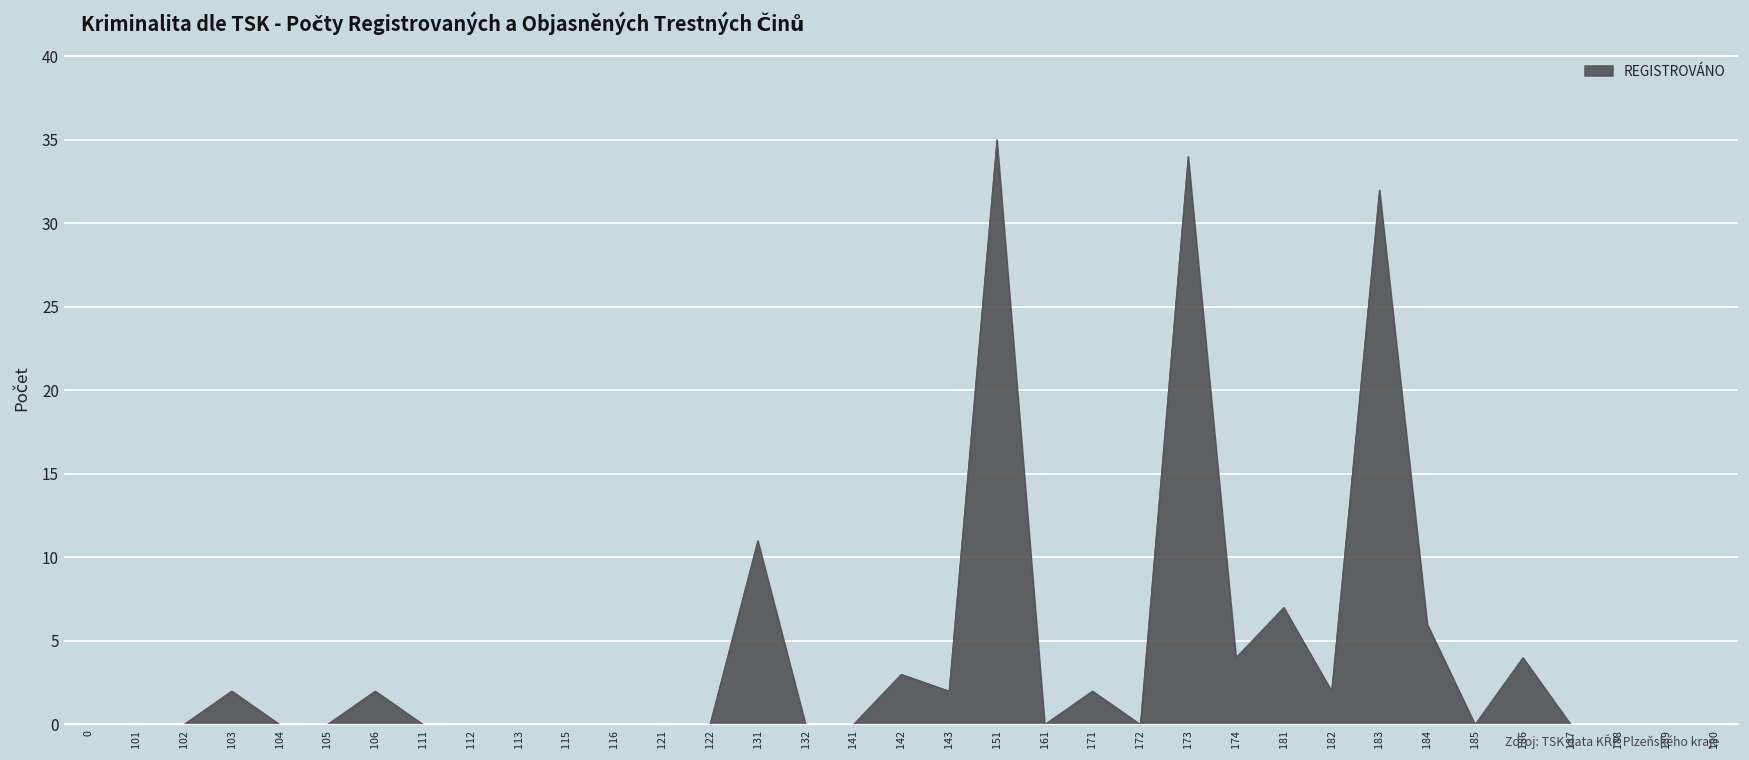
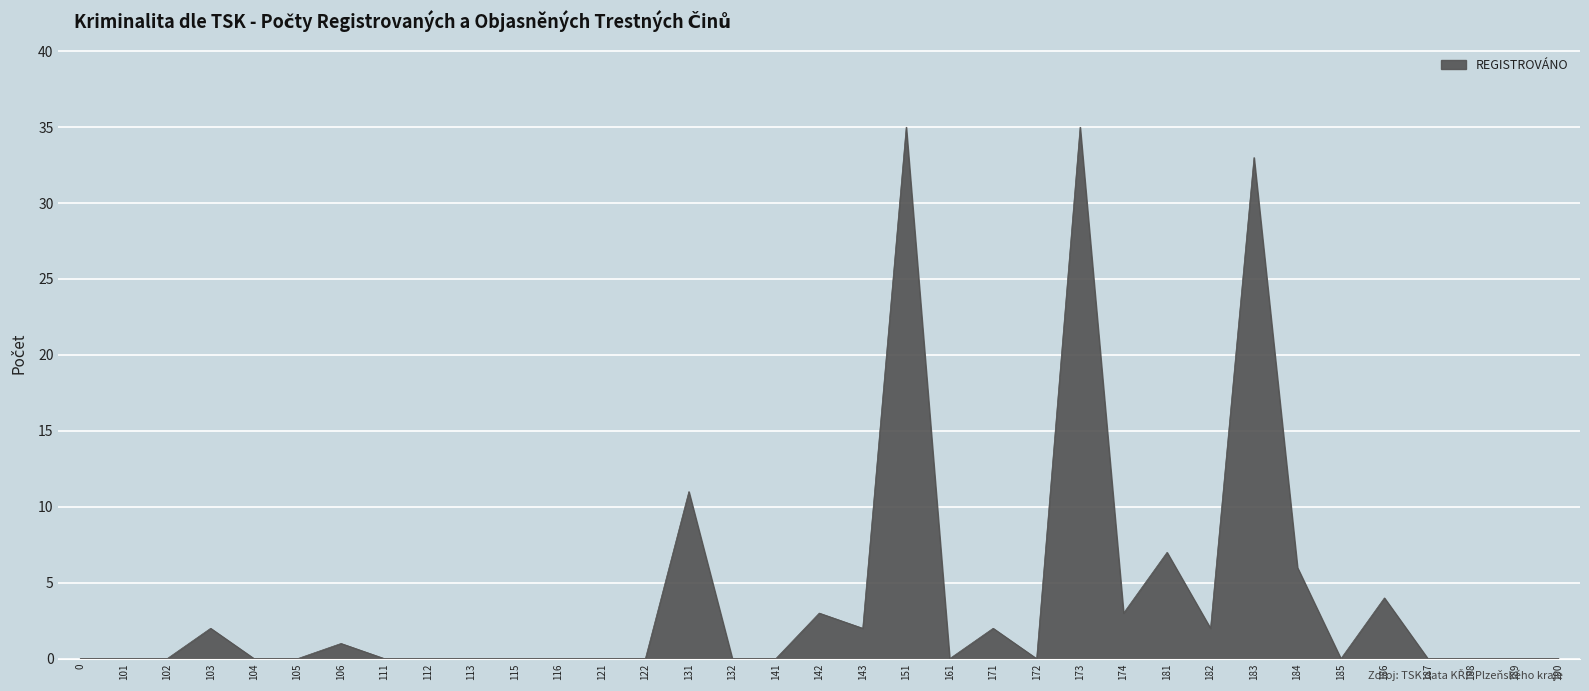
106: 2 -> 1
173: 34 -> 35
174: 4 -> 3
183: 32 -> 33
